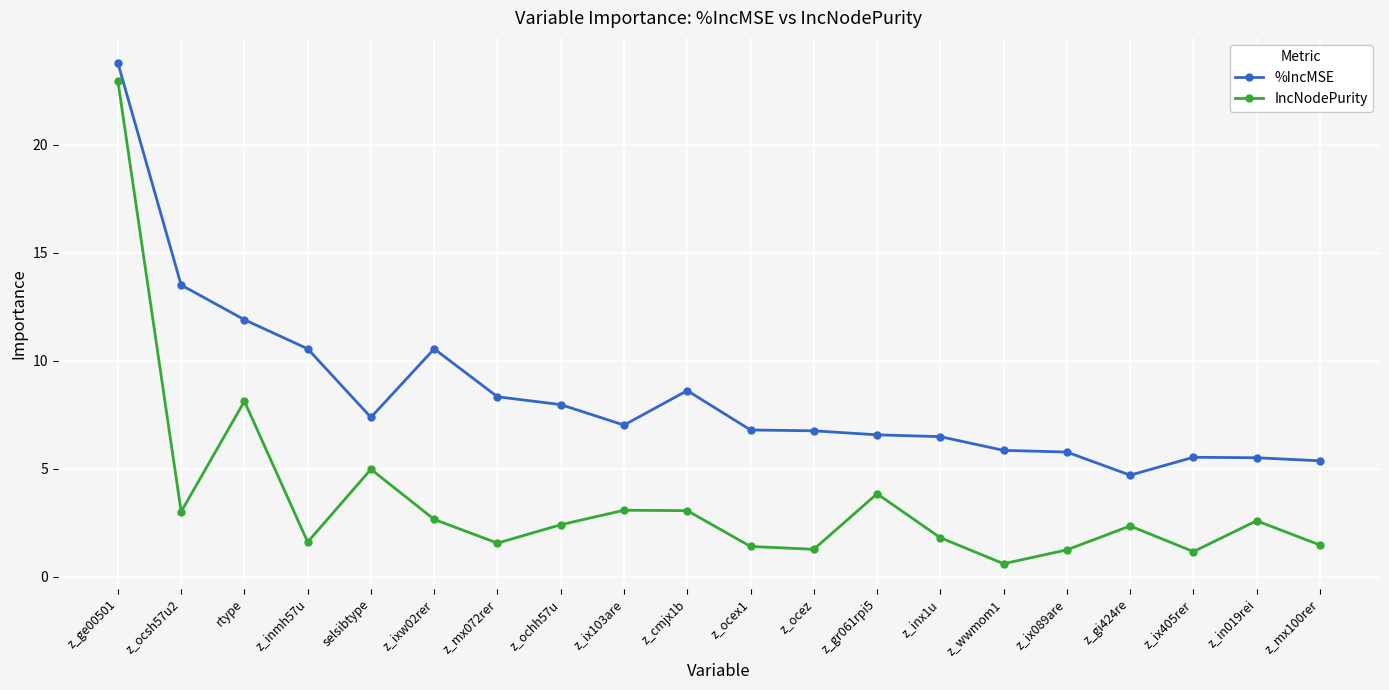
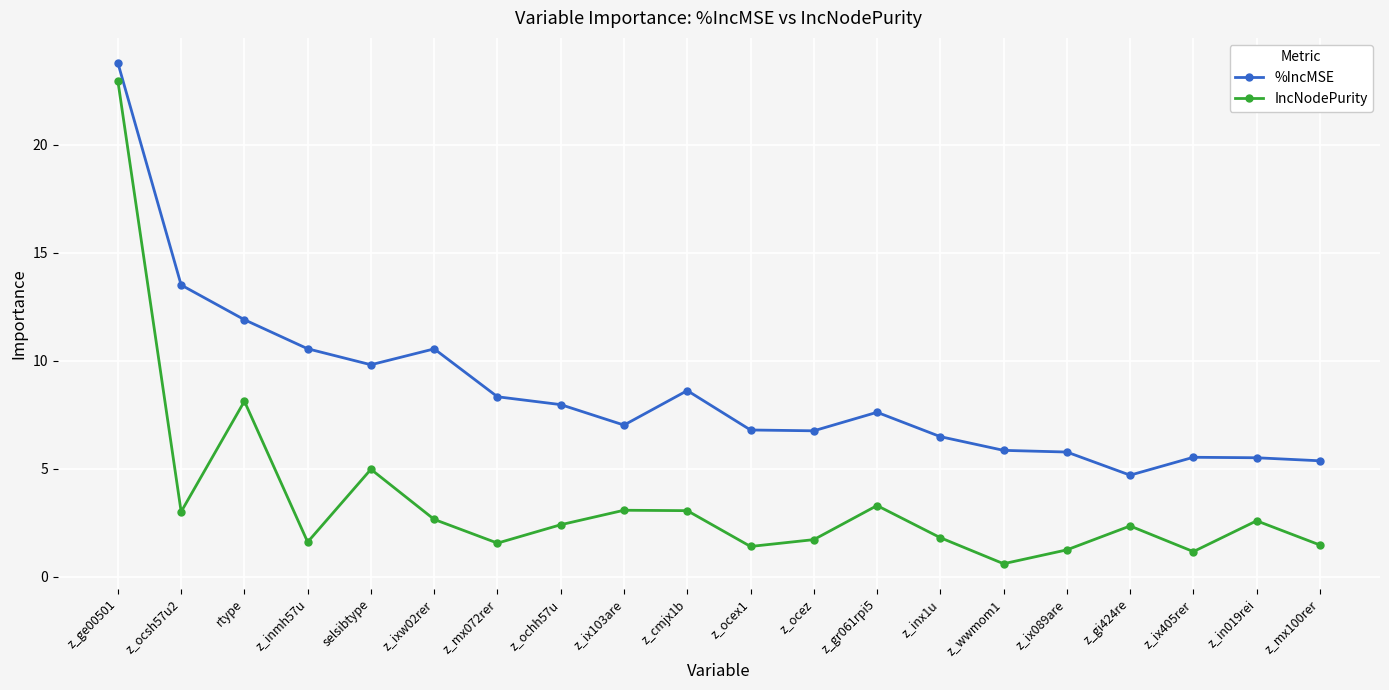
%IncMSE, selsibtype: 7.4 -> 9.8
IncNodePurity, z_ocez: 1.3 -> 1.7
%IncMSE, z_gr061rpi5: 6.6 -> 7.6
IncNodePurity, z_gr061rpi5: 3.8 -> 3.3
